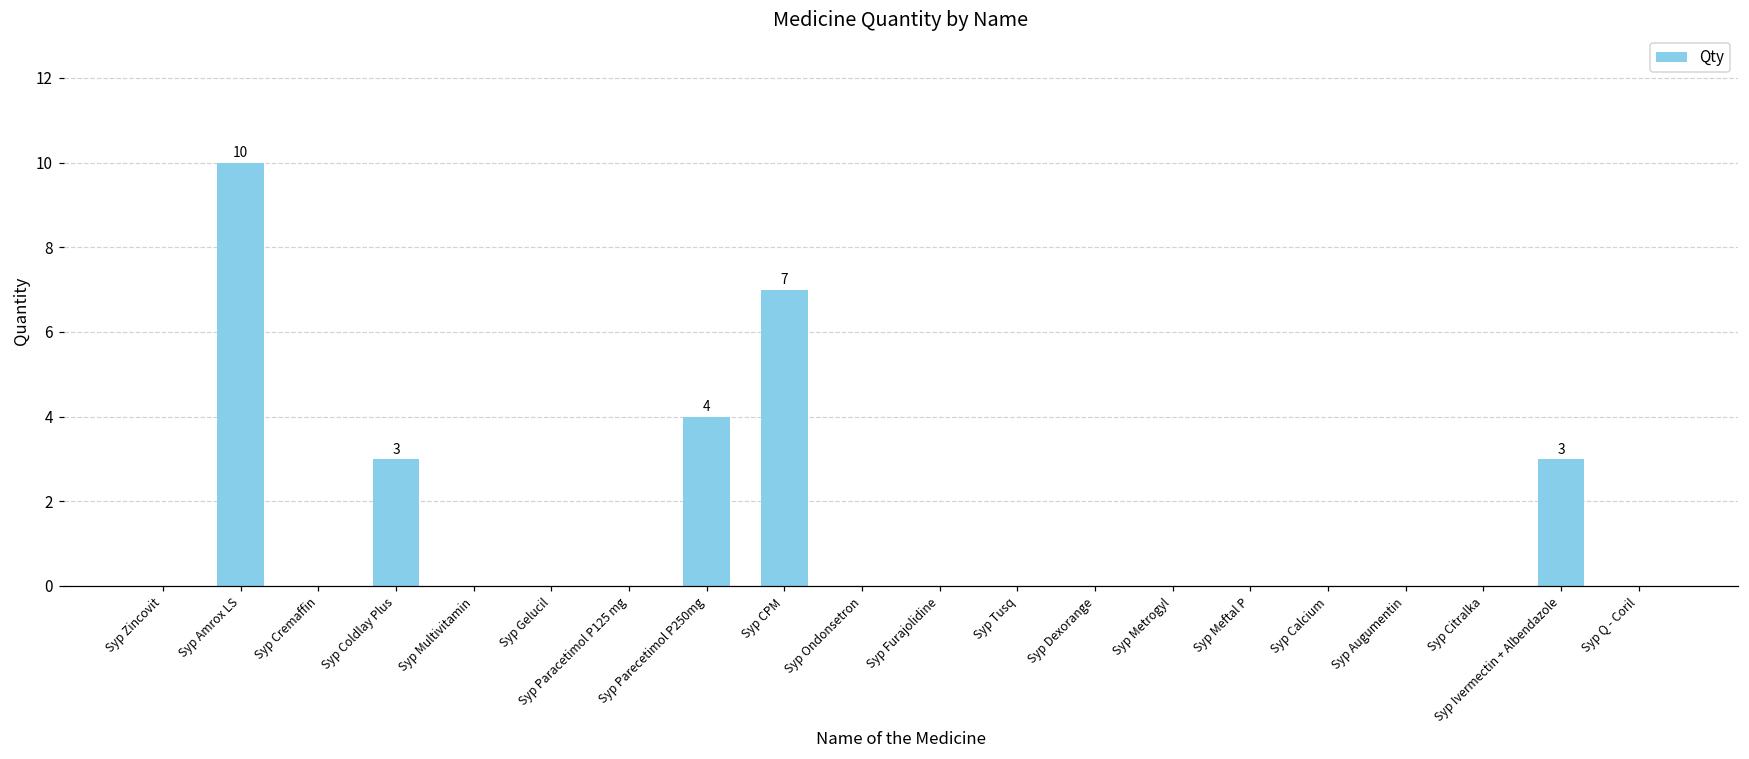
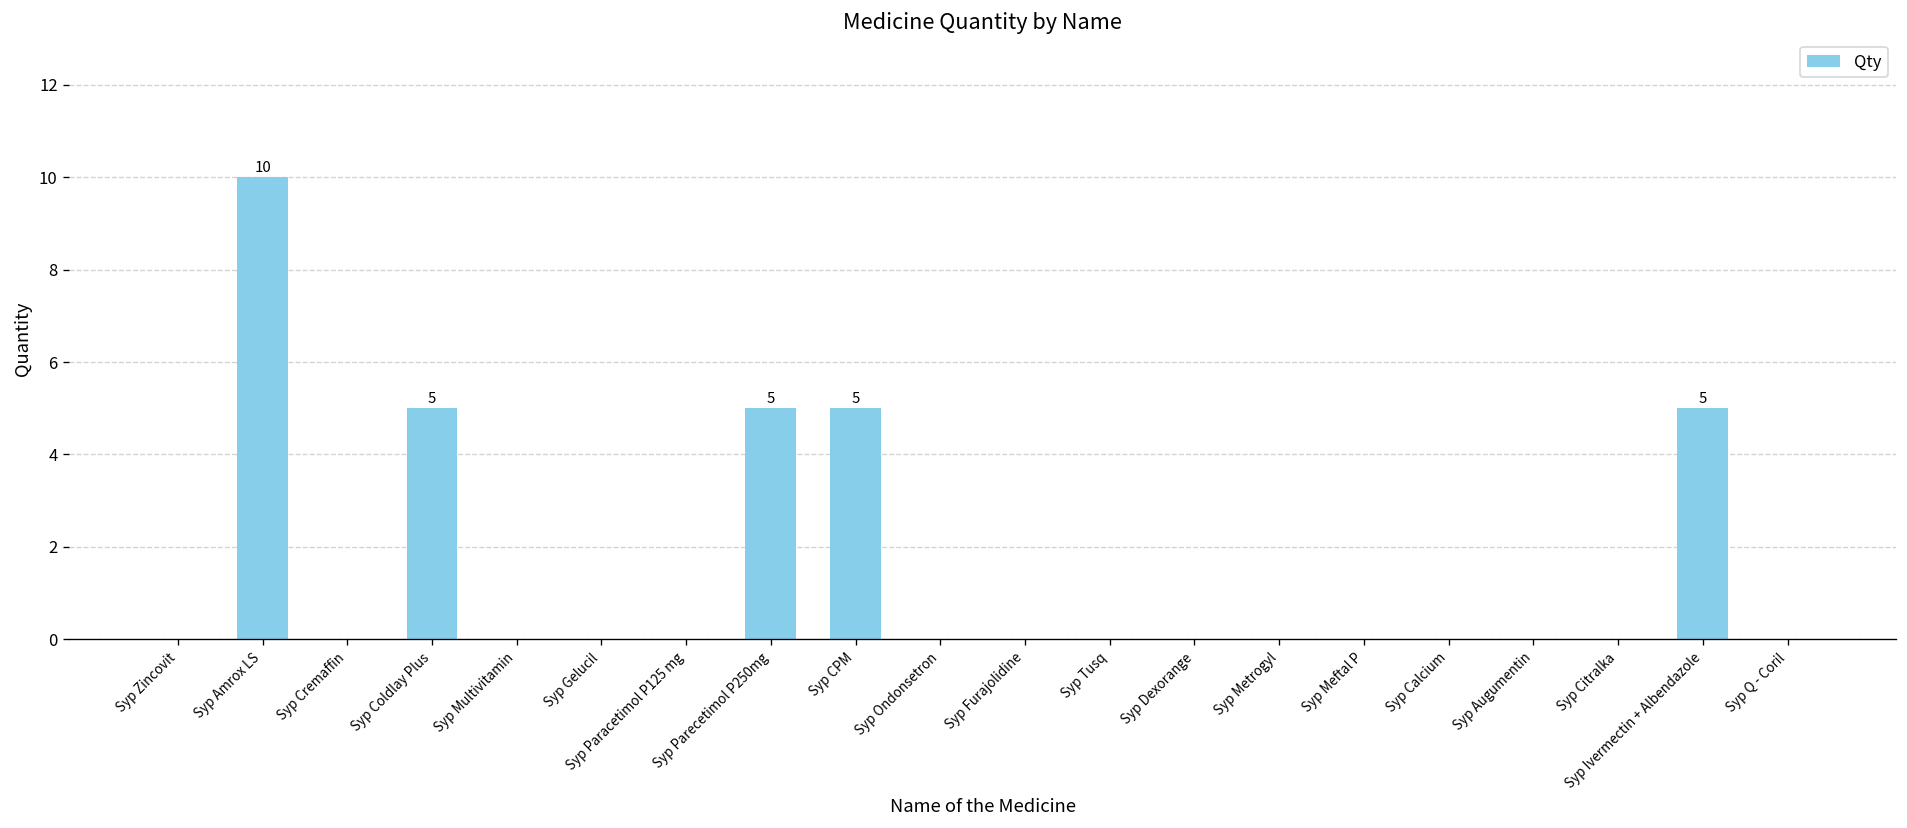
Syp Coldlay Plus: 3 -> 5
Syp Parecetimol P250mg: 4 -> 5
Syp CPM: 7 -> 5
Syp Ivermectin + Albendazole: 3 -> 5
